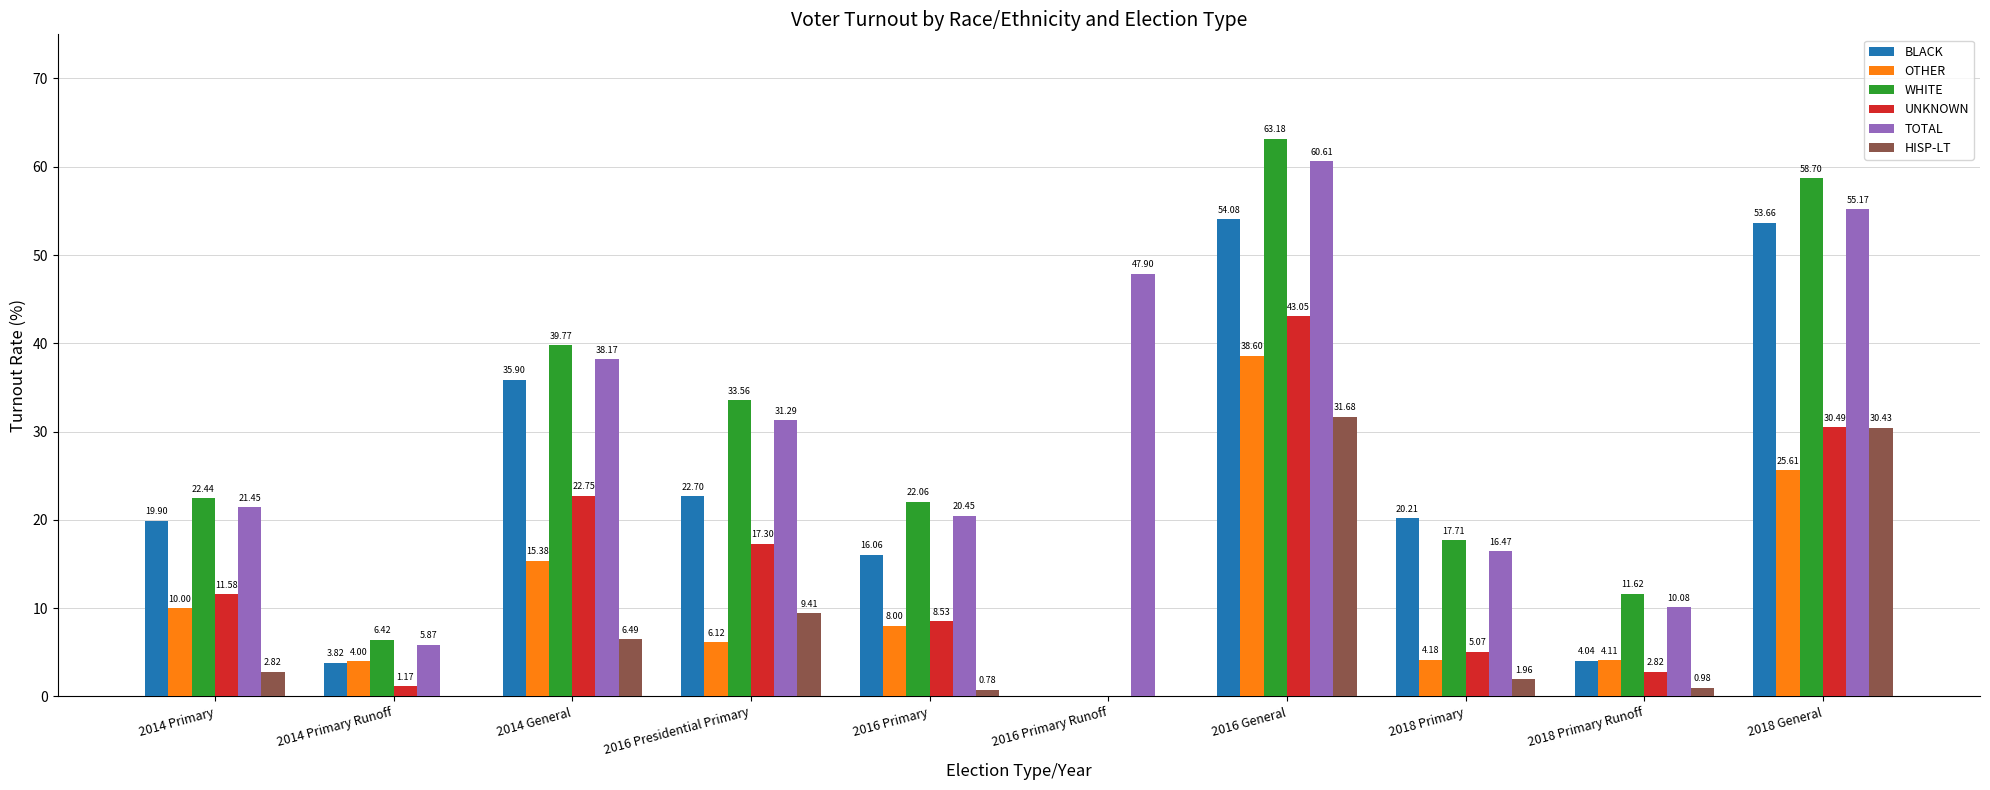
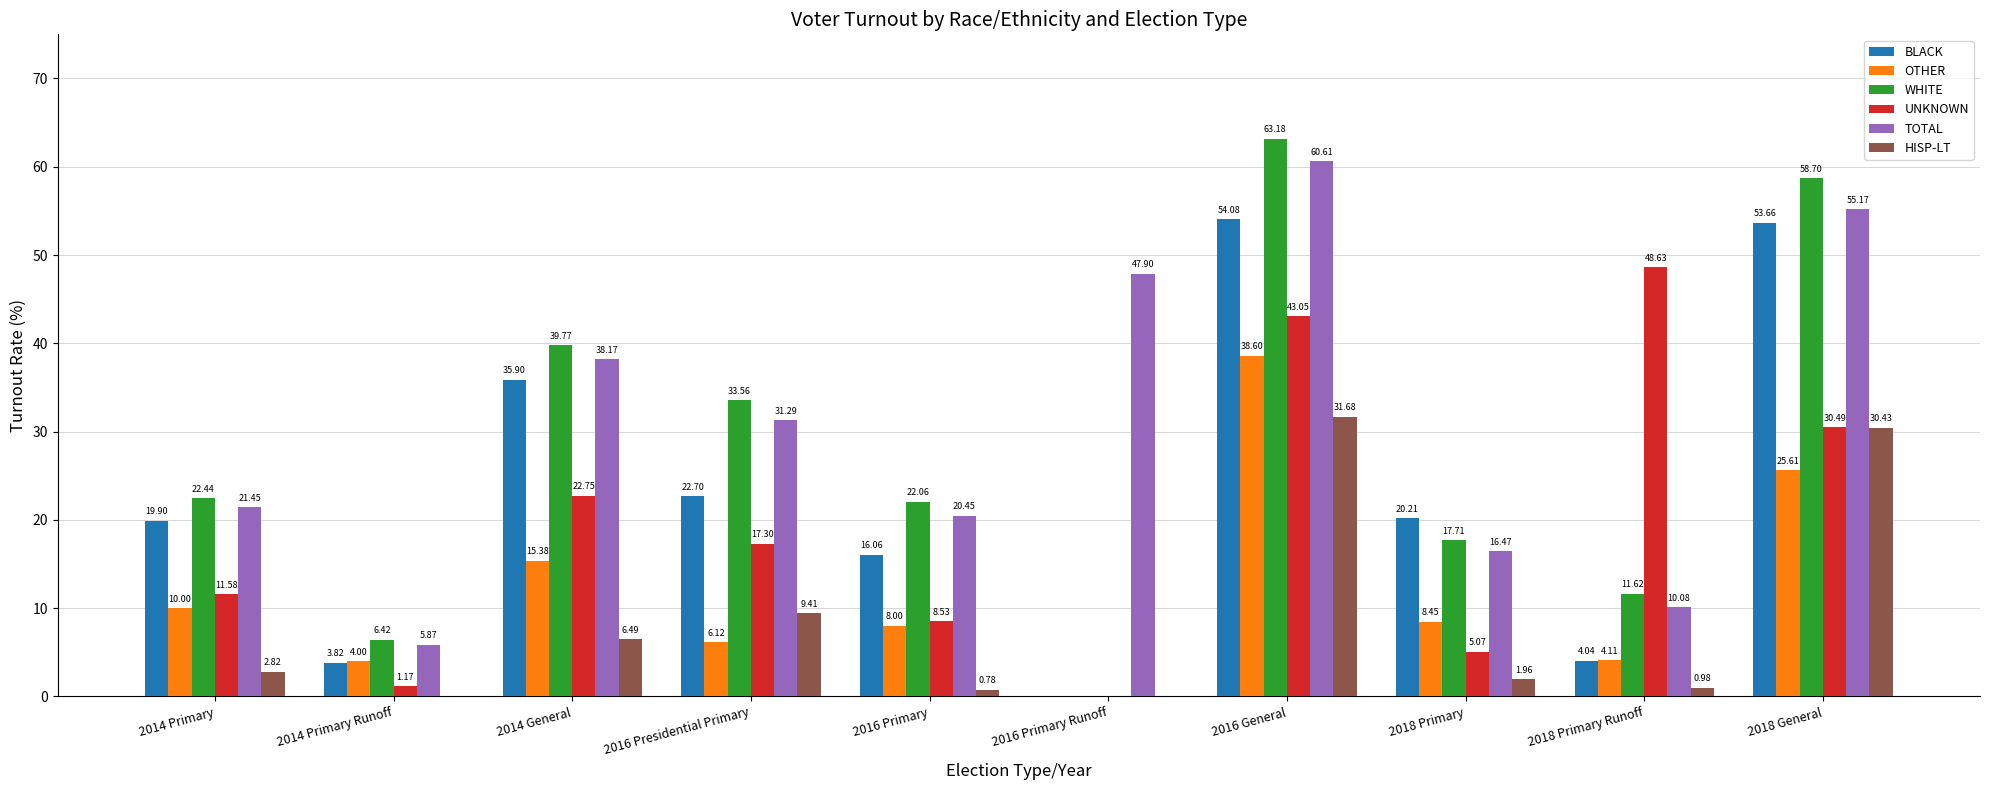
OTHER, 2018 Primary: 4.18 -> 8.45
UNKNOWN, 2018 Primary Runoff: 2.82 -> 48.63
